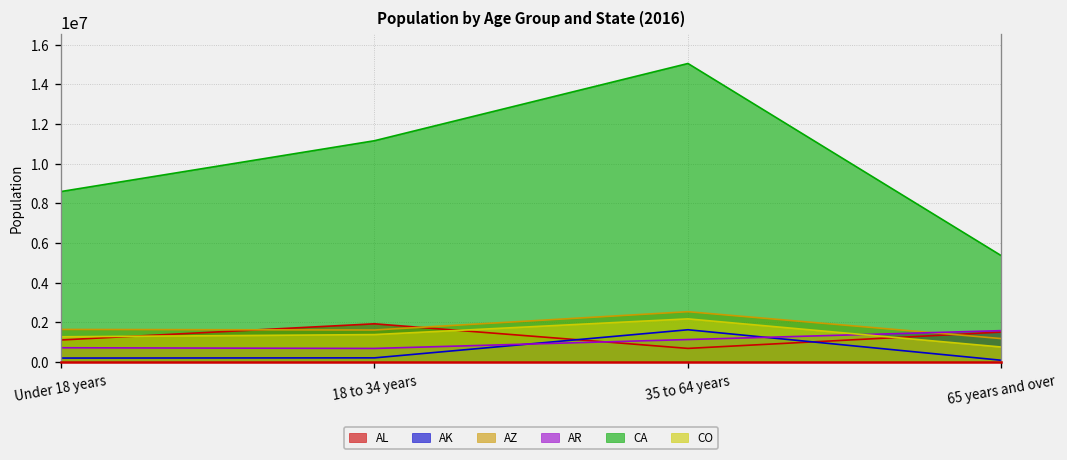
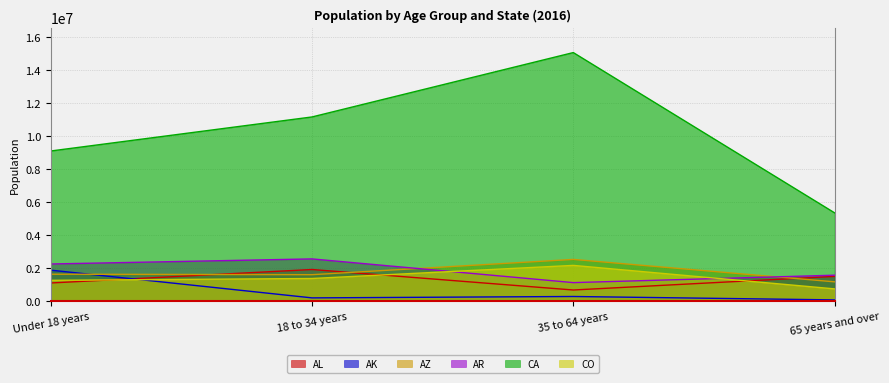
AK, Under 18 years: 200000 -> 1900000
AR, Under 18 years: 700000 -> 2300000
CA, Under 18 years: 8600000 -> 9100000
AR, 18 to 34 years: 700000 -> 2600000
AK, 35 to 64 years: 1600000 -> 300000
